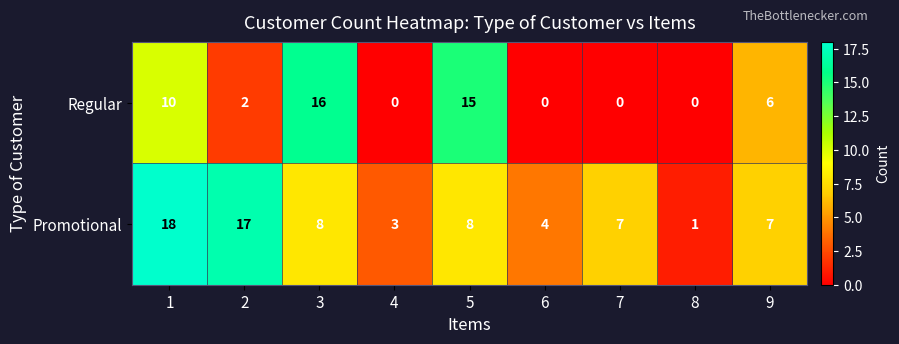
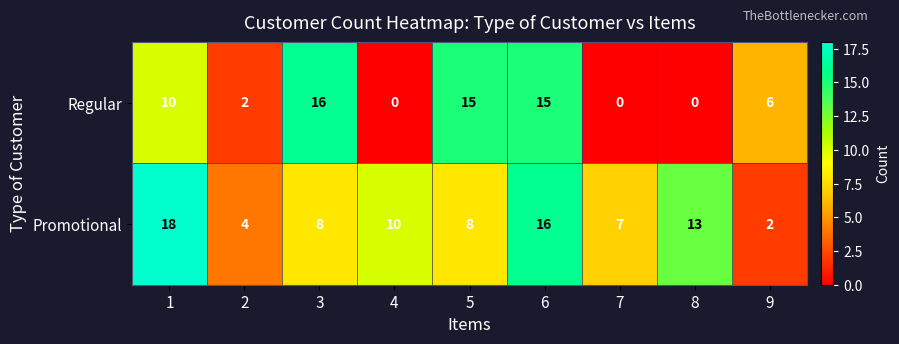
Regular, 6: 0 -> 15
Promotional, 2: 17 -> 4
Promotional, 4: 3 -> 10
Promotional, 6: 4 -> 16
Promotional, 8: 1 -> 13
Promotional, 9: 7 -> 2
